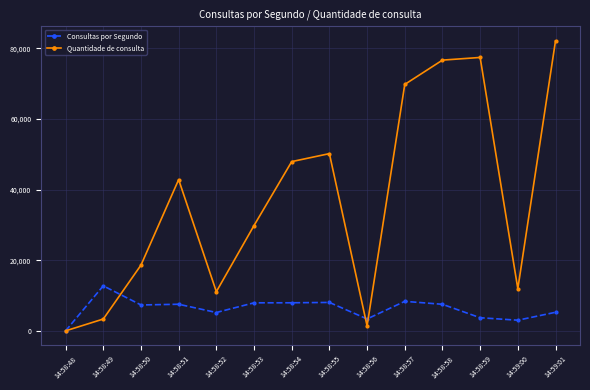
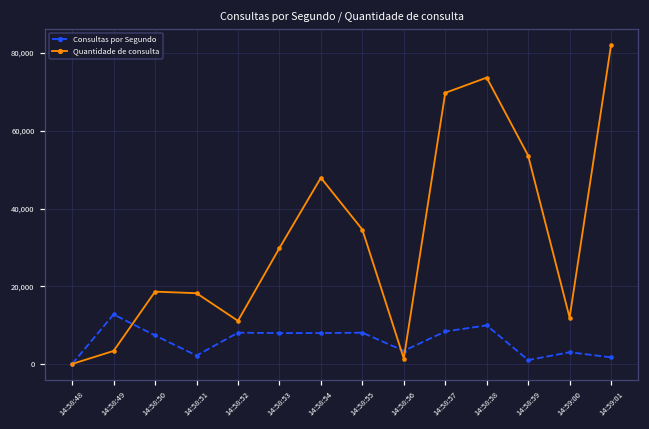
Consultas por Segundo, 14:58:51: 8,000 -> 2,000
Quantidade de consulta, 14:58:51: 43,000 -> 18,000
Consultas por Segundo, 14:58:52: 5,000 -> 8,000
Quantidade de consulta, 14:58:55: 50,000 -> 35,000
Consultas por Segundo, 14:58:58: 8,000 -> 10,000
Quantidade de consulta, 14:58:58: 77,000 -> 74,000
Consultas por Segundo, 14:58:59: 4,000 -> 1,000
Quantidade de consulta, 14:58:59: 77,000 -> 54,000
Consultas por Segundo, 14:59:01: 5,000 -> 2,000
